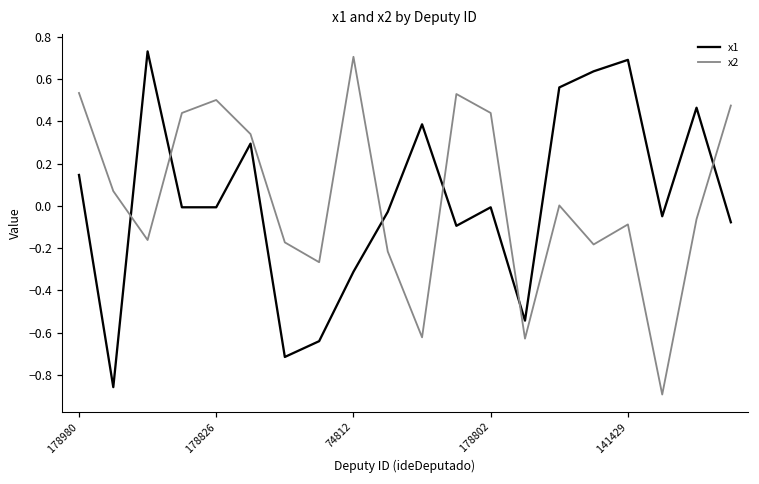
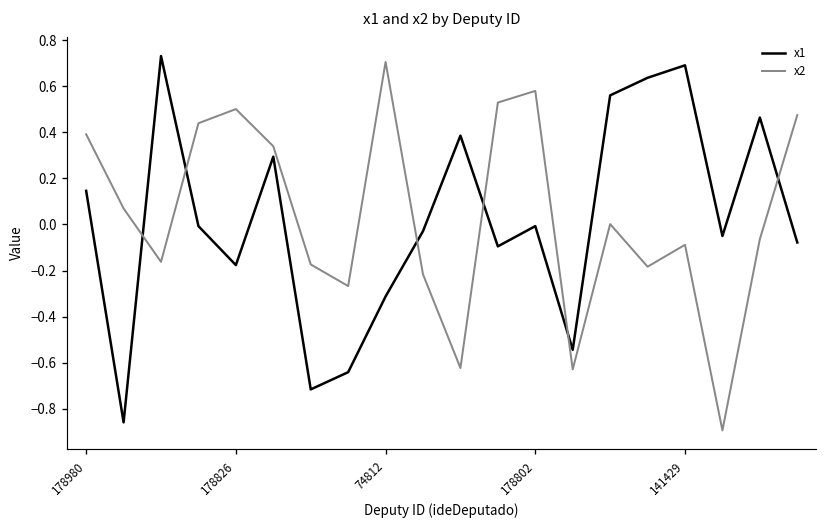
x2, 178980: 0.53 -> 0.39
x1, 178826: -0.01 -> -0.18
x2, 178802: 0.44 -> 0.58
